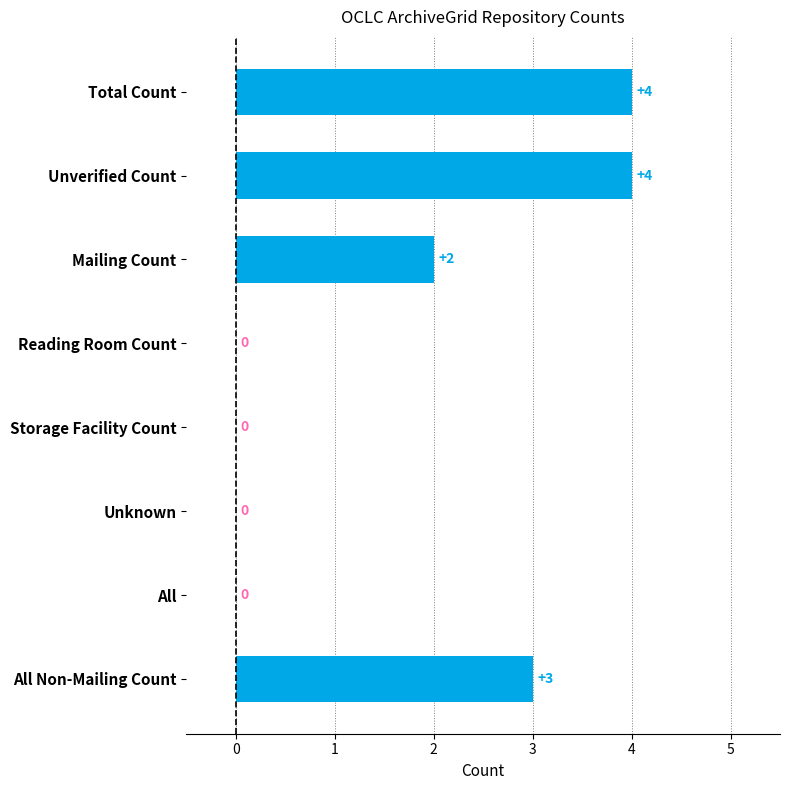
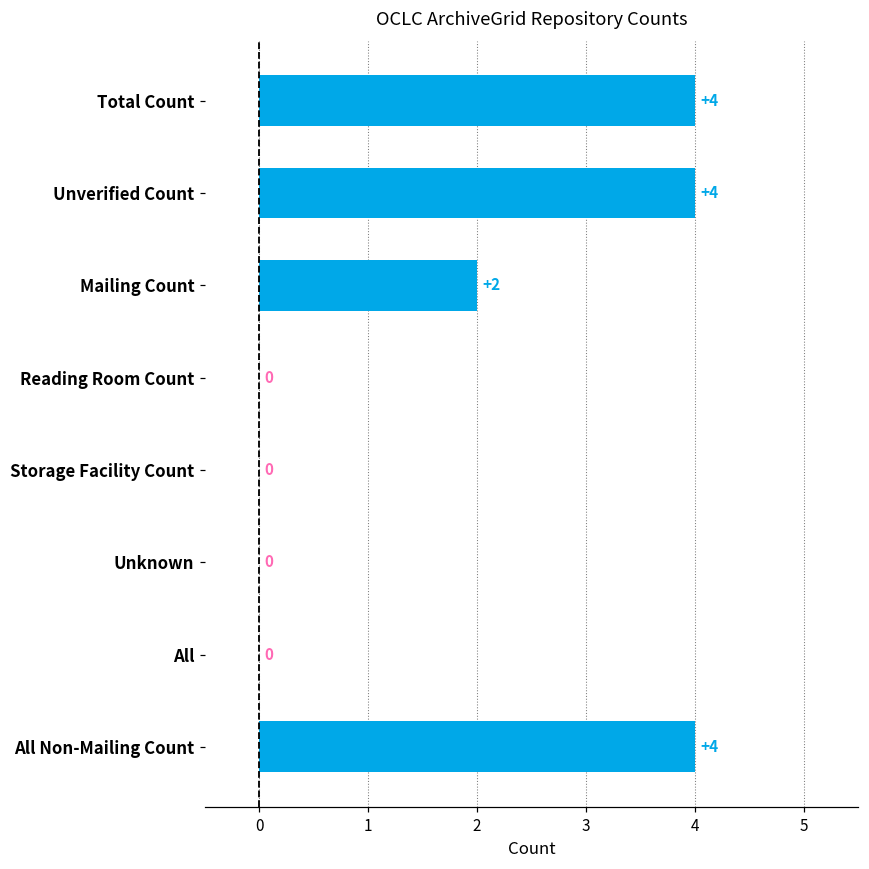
All Non-Mailing Count: +3 -> +4
